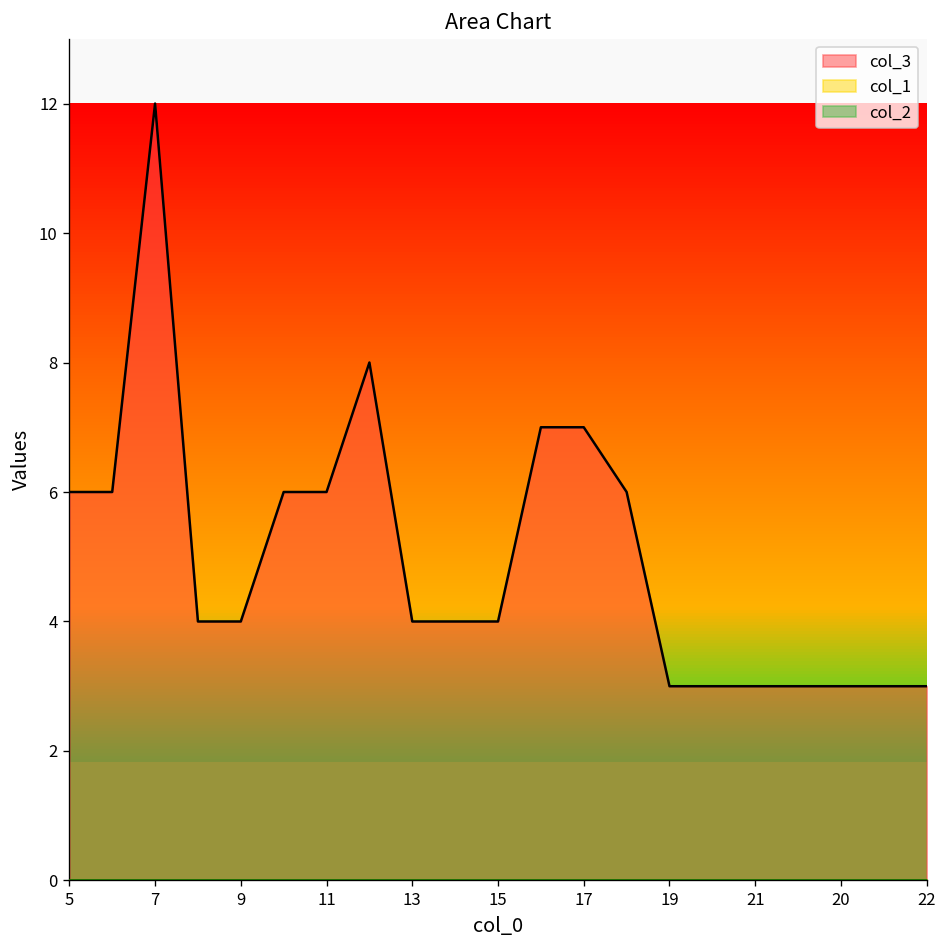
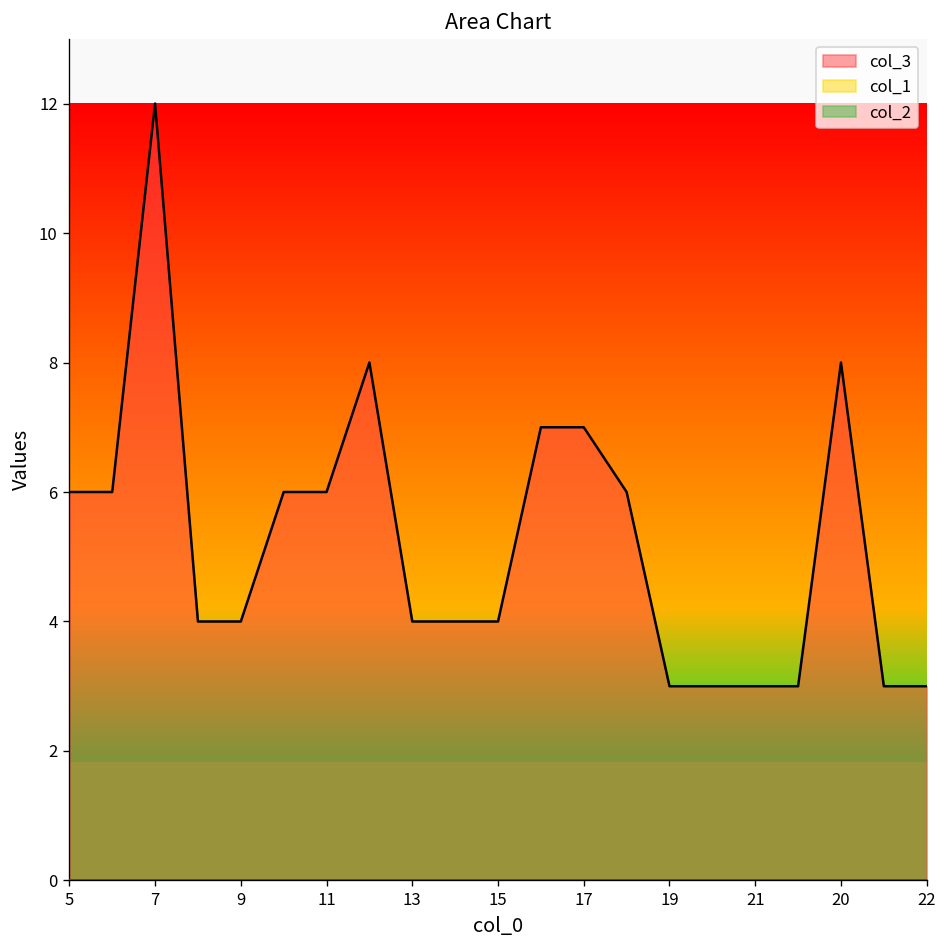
col_3, 20: 3 -> 8
